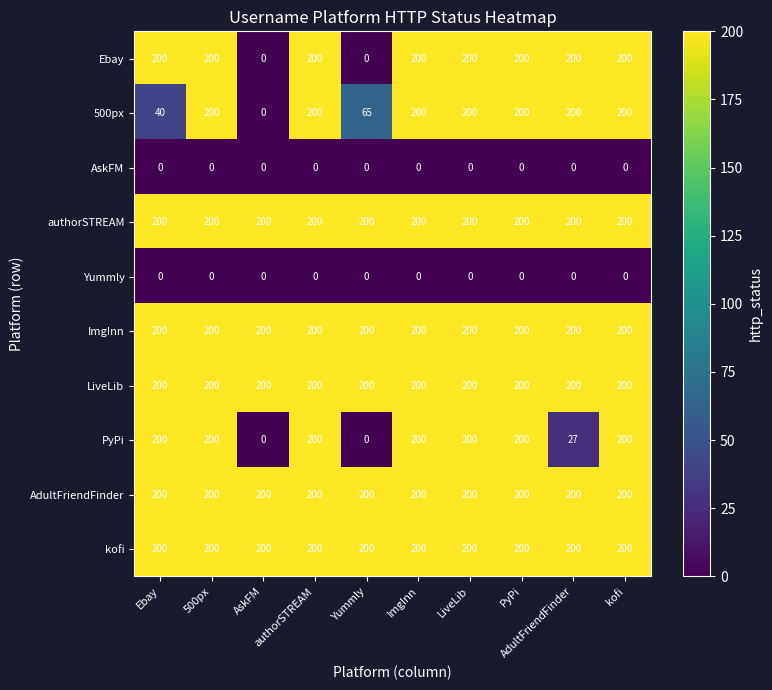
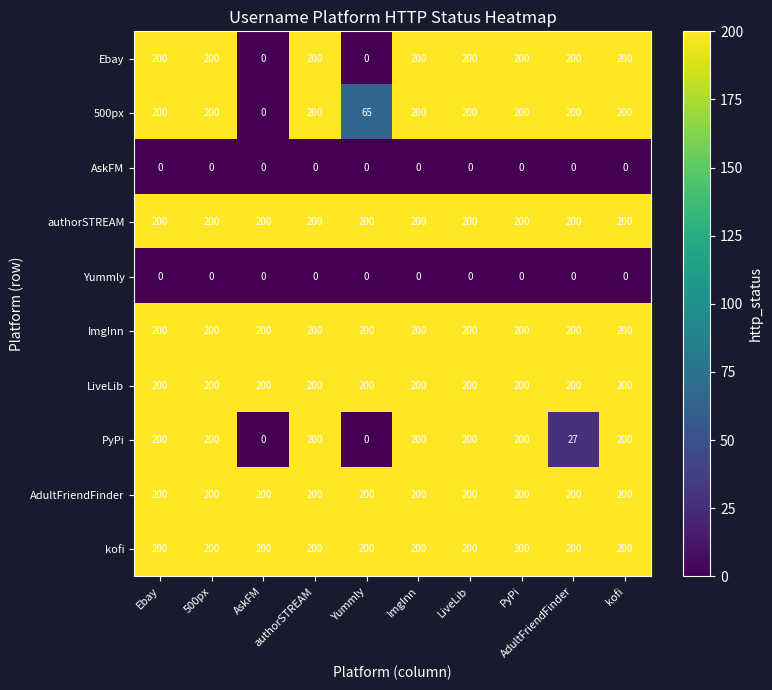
500px, Ebay: 40 -> 200
